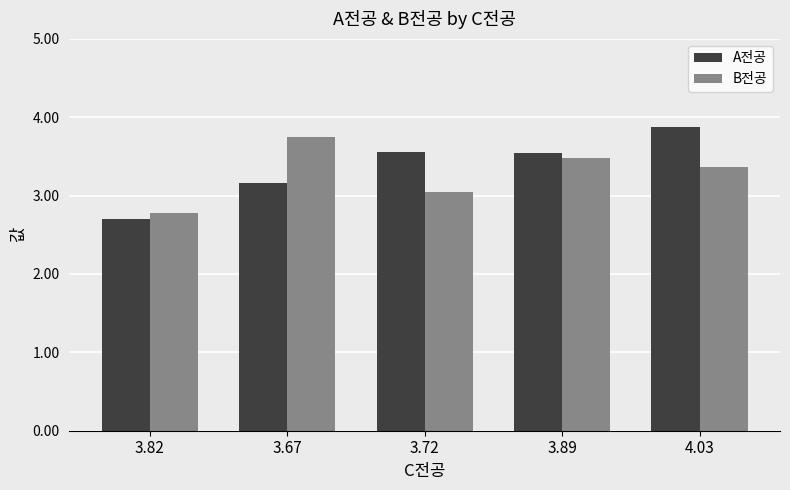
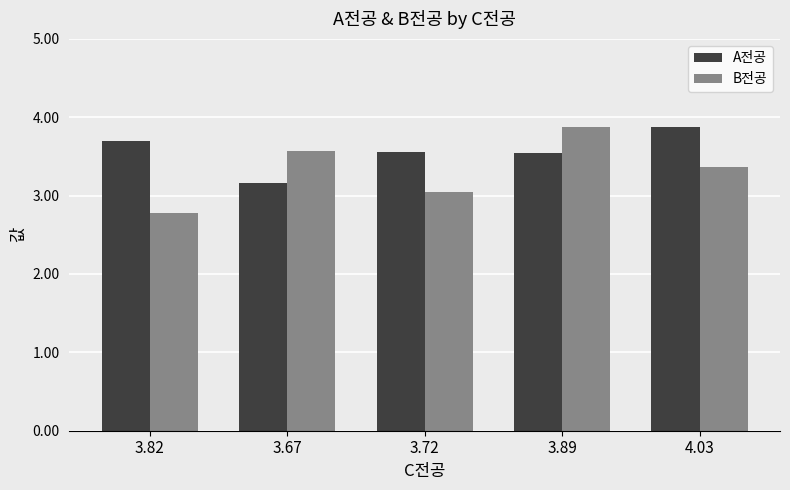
A전공, 3.82: 2.7 -> 3.7
B전공, 3.67: 3.8 -> 3.6
B전공, 3.89: 3.5 -> 3.9
